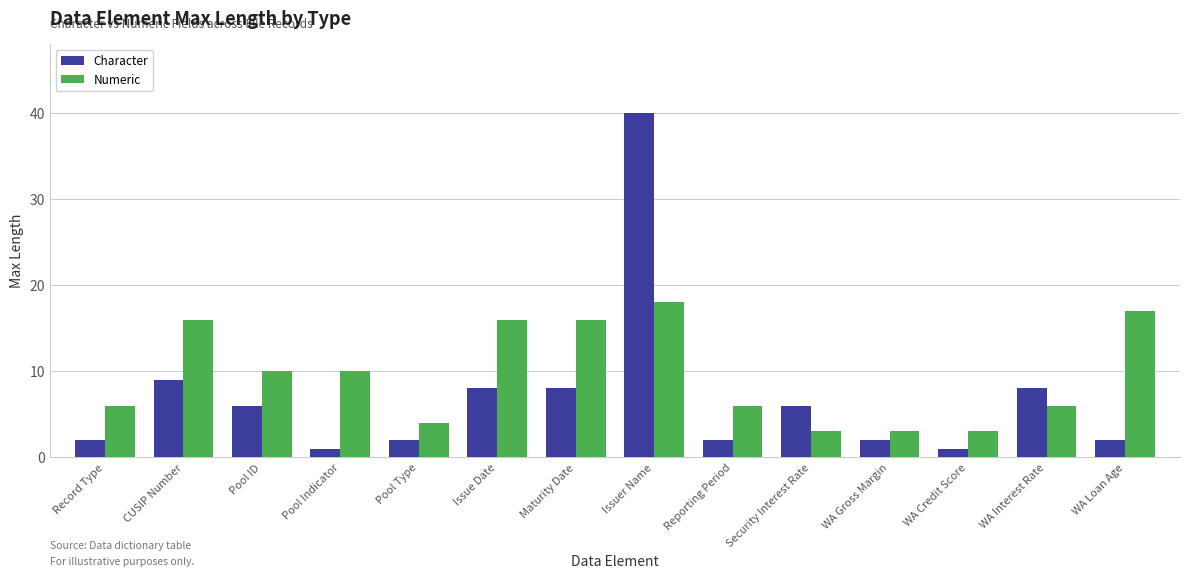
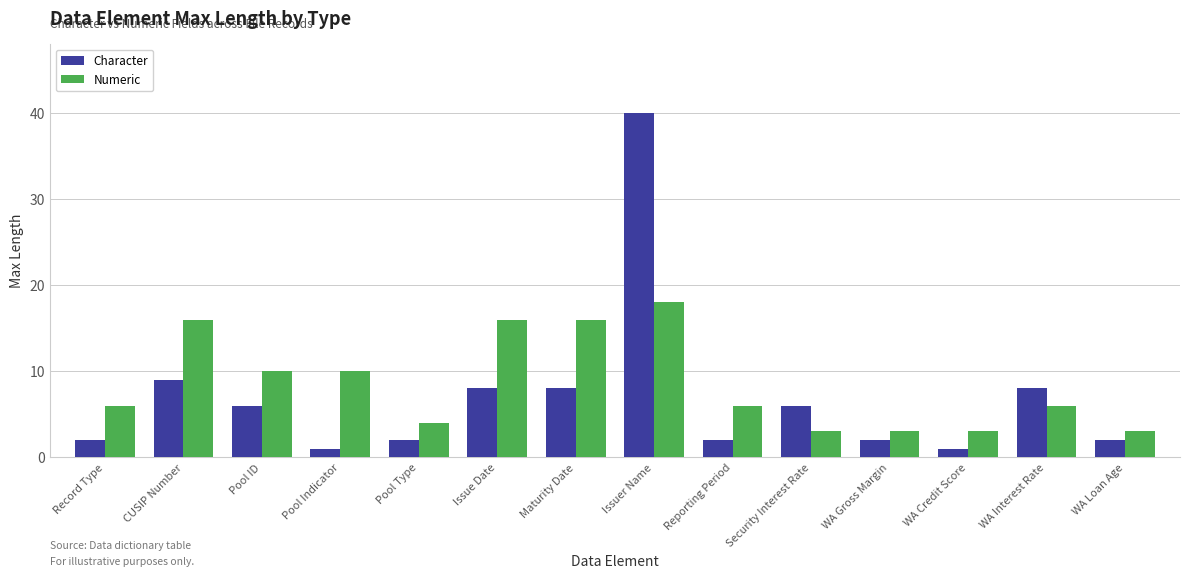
Numeric, WA Loan Age: 17 -> 3
